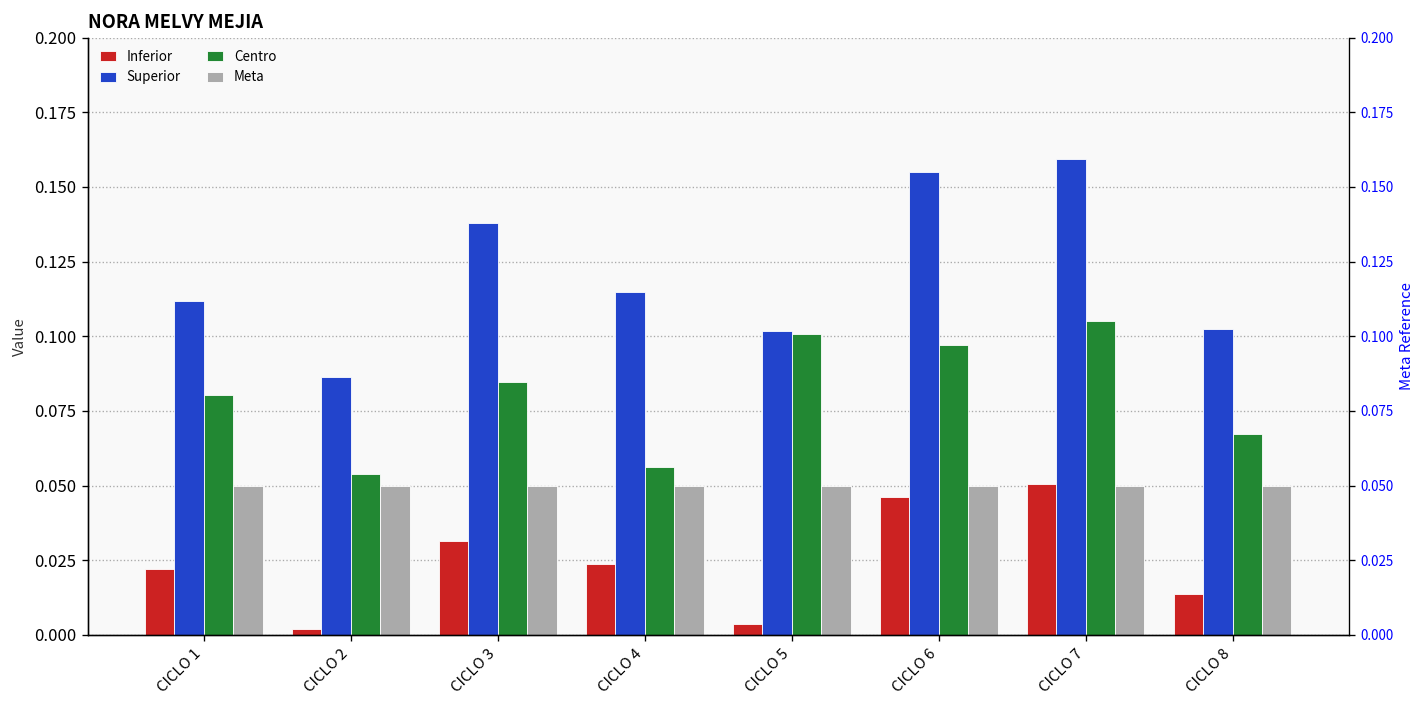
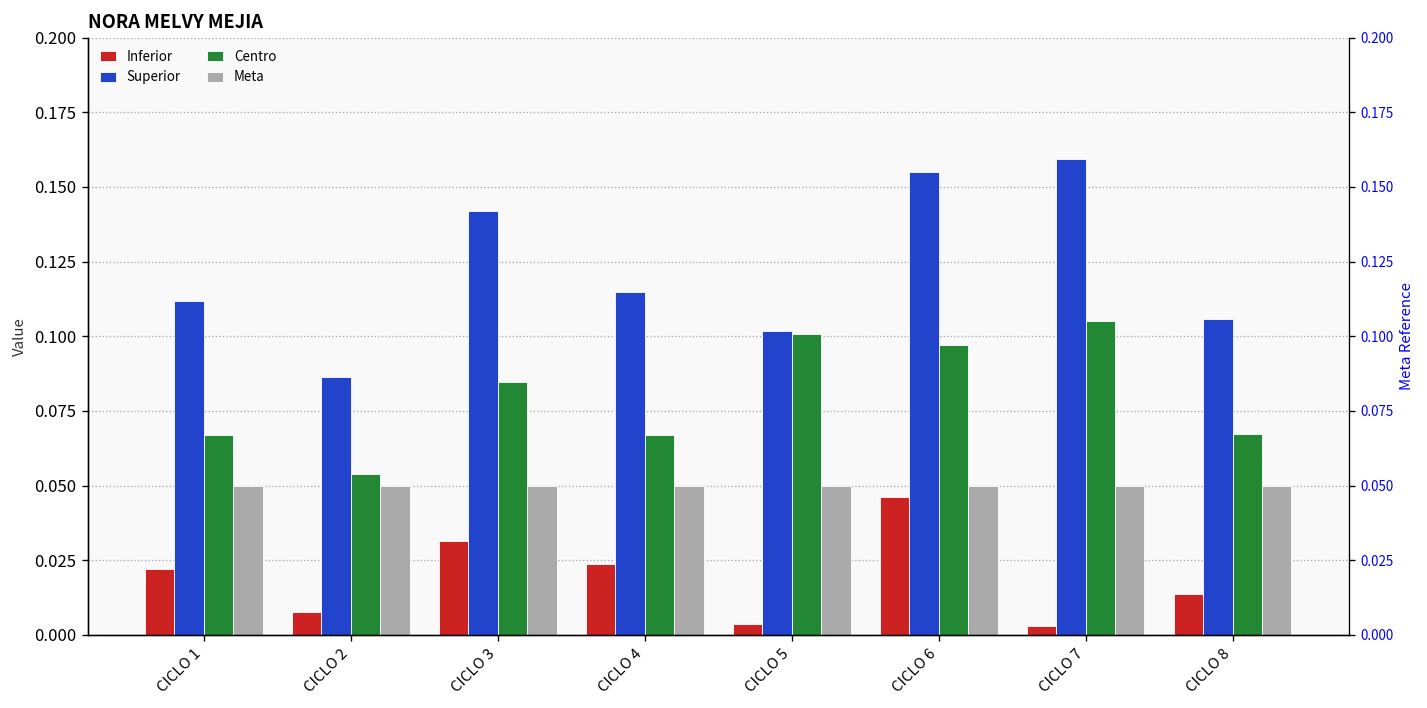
Centro, CICLO 1: 0.080 -> 0.067
Inferior, CICLO 2: 0.002 -> 0.008
Superior, CICLO 3: 0.138 -> 0.142
Centro, CICLO 4: 0.056 -> 0.067
Inferior, CICLO 7: 0.051 -> 0.003
Superior, CICLO 8: 0.102 -> 0.106
